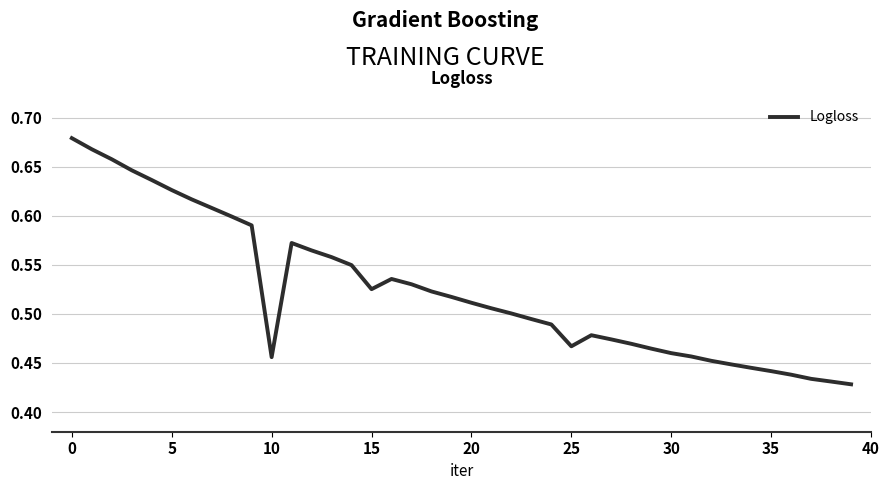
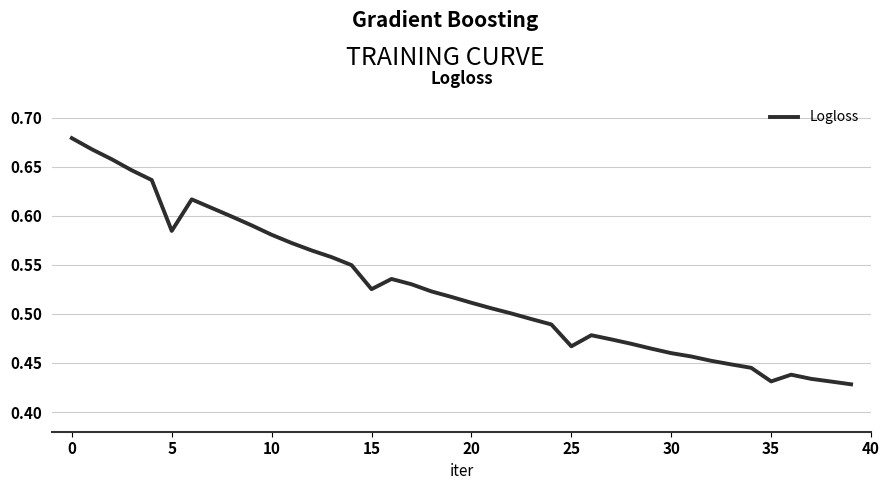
5: 0.63 -> 0.58
10: 0.46 -> 0.58
35: 0.44 -> 0.43
